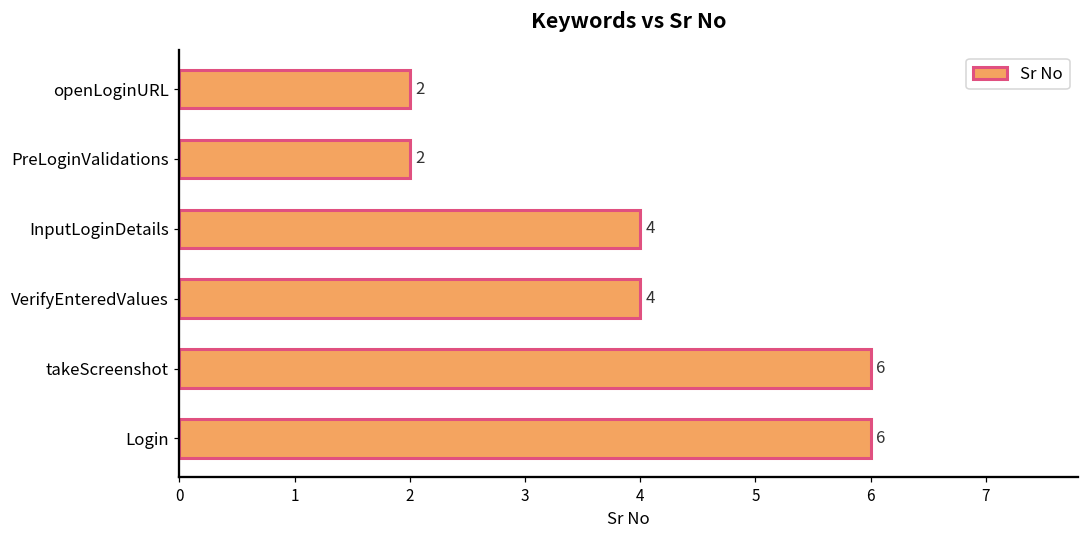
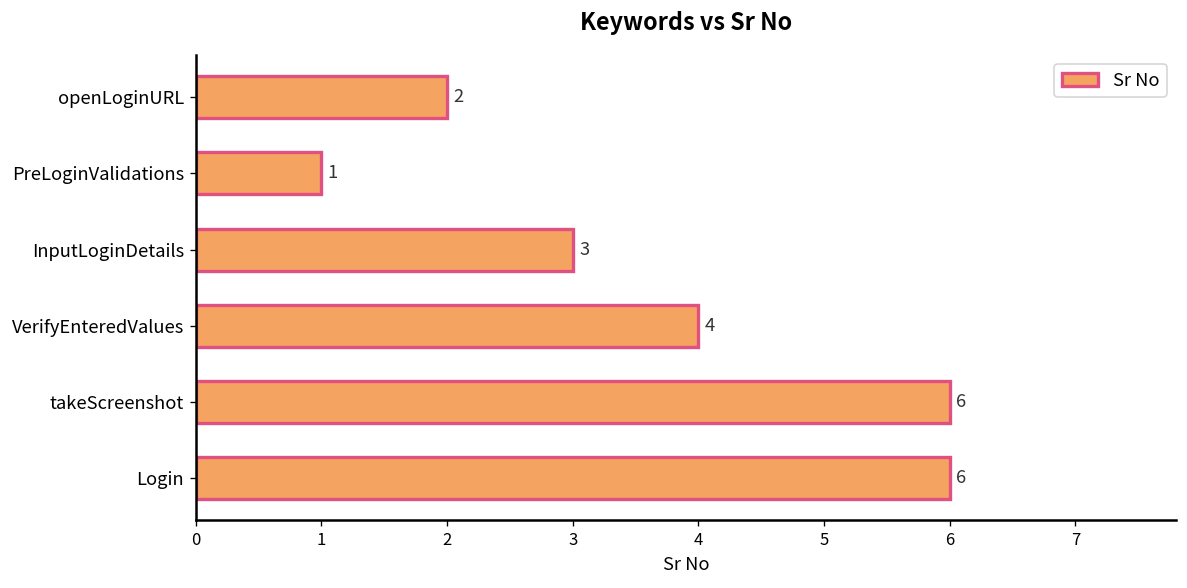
PreLoginValidations: 2 -> 1
InputLoginDetails: 4 -> 3
